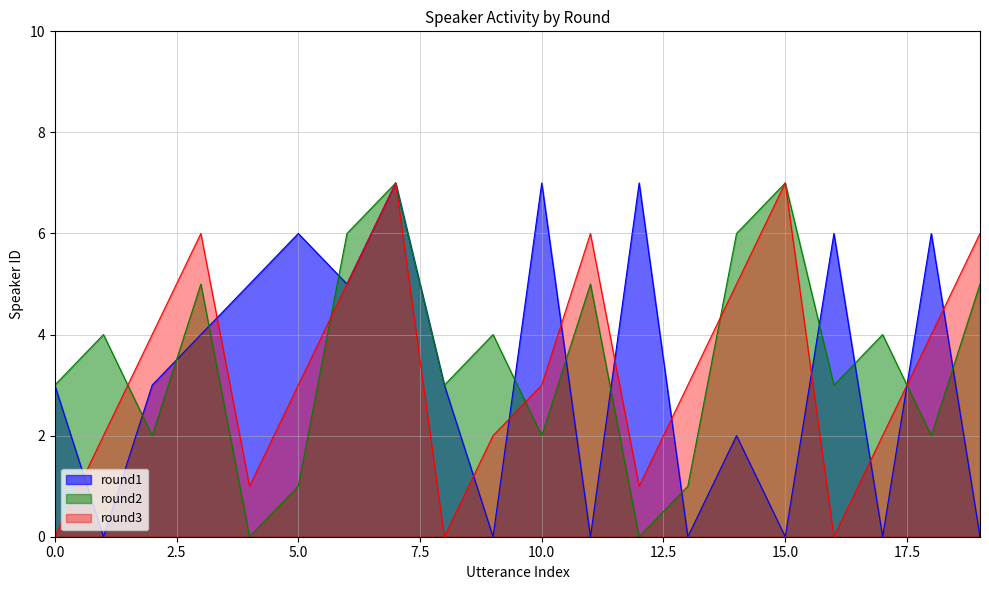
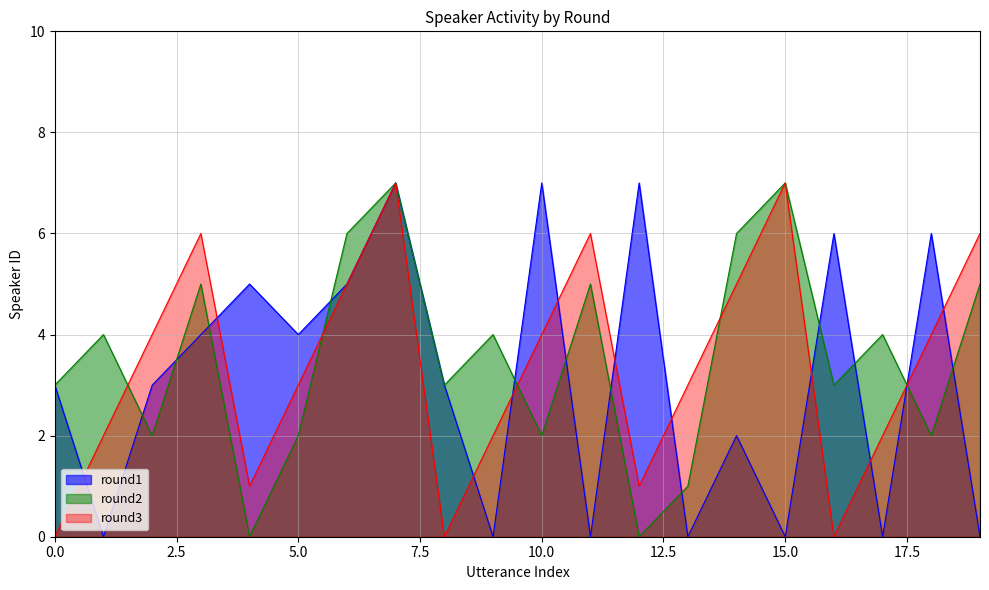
round1, 5.0: 6 -> 4
round2, 5.0: 1 -> 2
round3, 10.0: 3 -> 4
